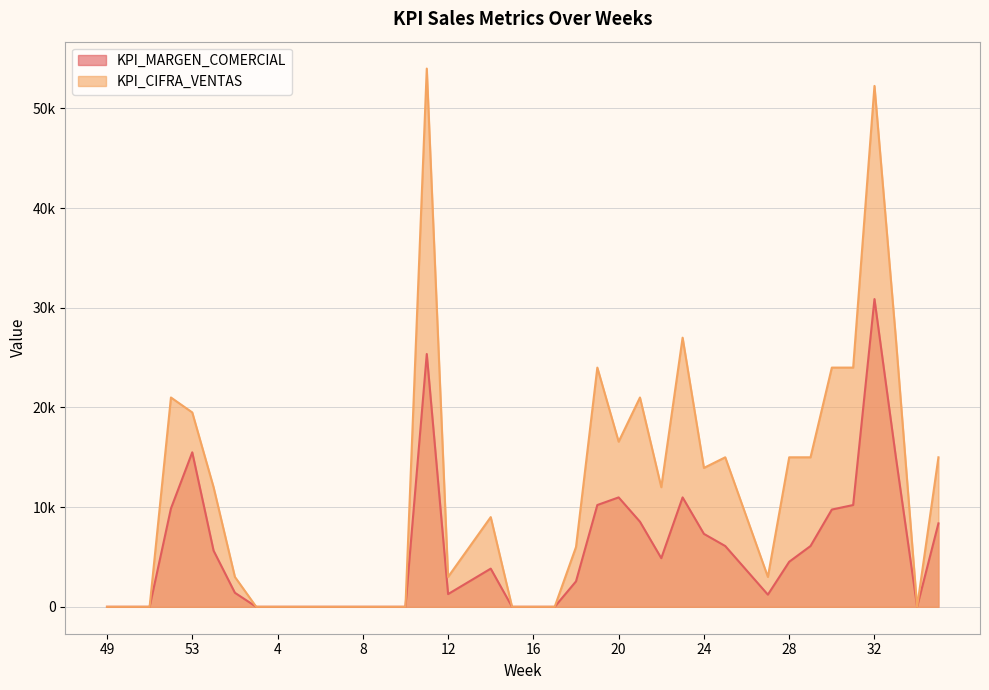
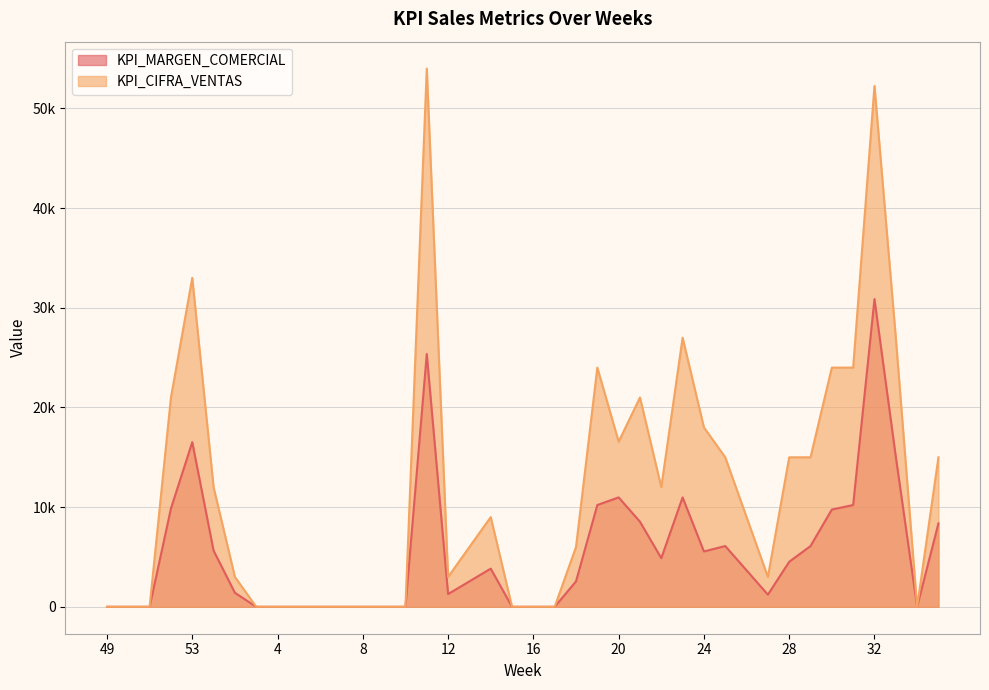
KPI_MARGEN_COMERCIAL, 53: 16000 -> 17000
KPI_CIFRA_VENTAS, 53: 20000 -> 33000
KPI_MARGEN_COMERCIAL, 24: 7000 -> 6000
KPI_CIFRA_VENTAS, 24: 14000 -> 18000
